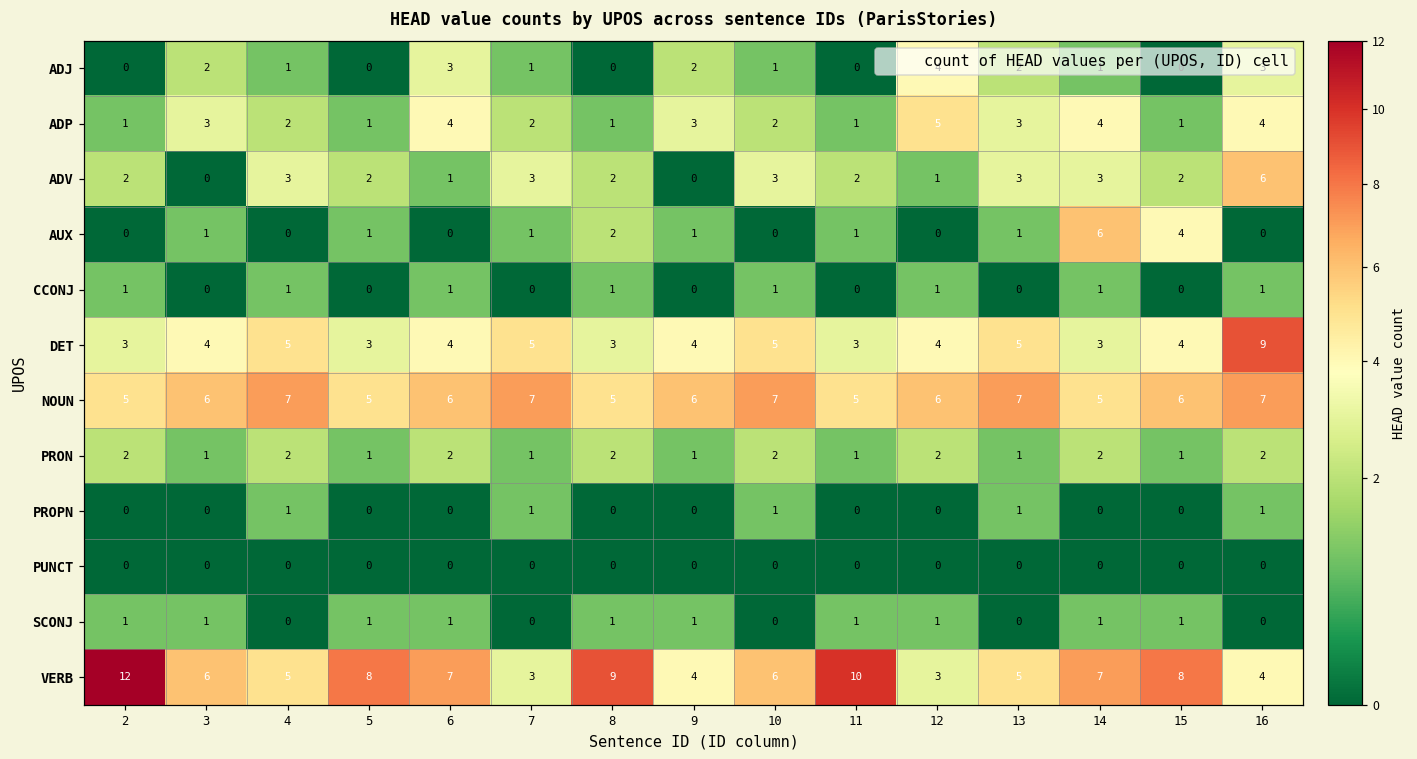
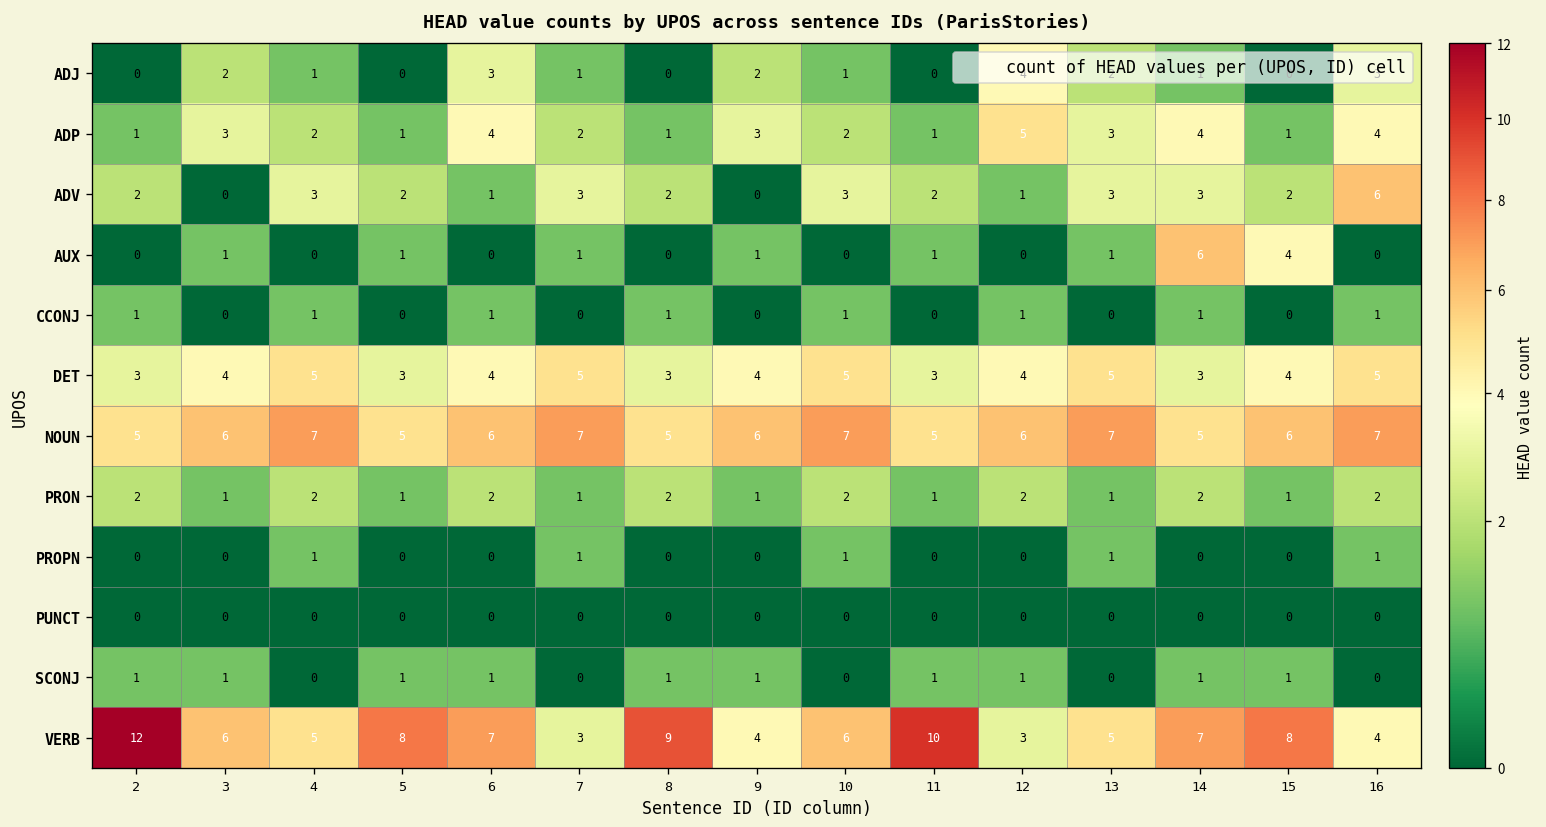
AUX, 8: 2 -> 0
DET, 16: 9 -> 5
